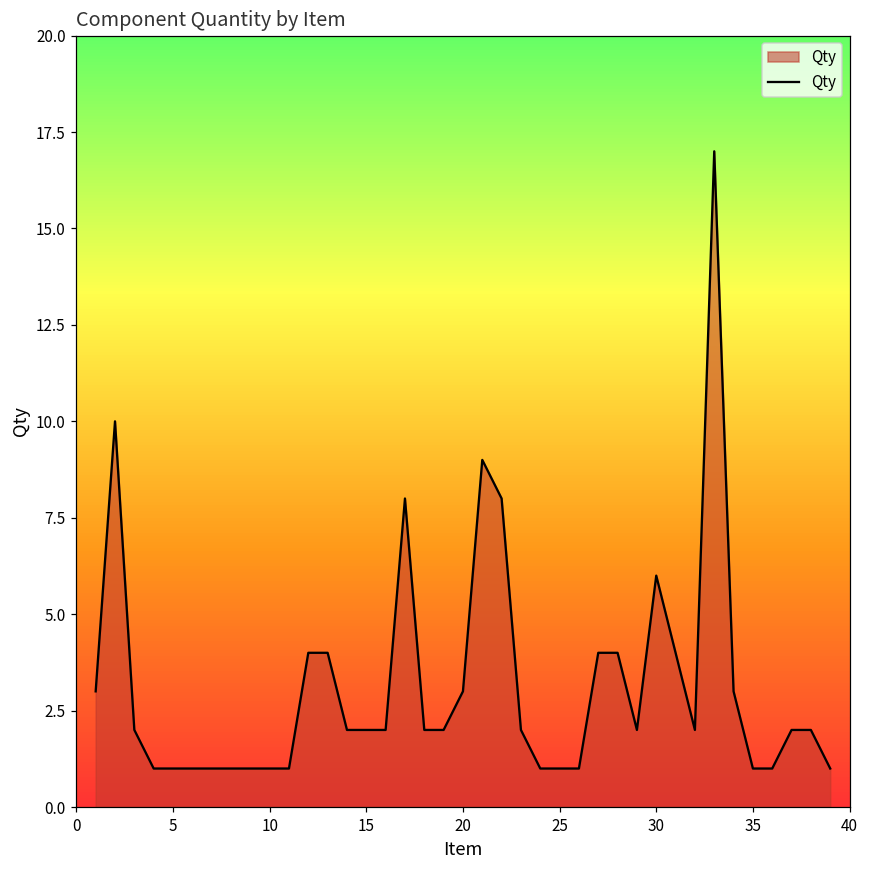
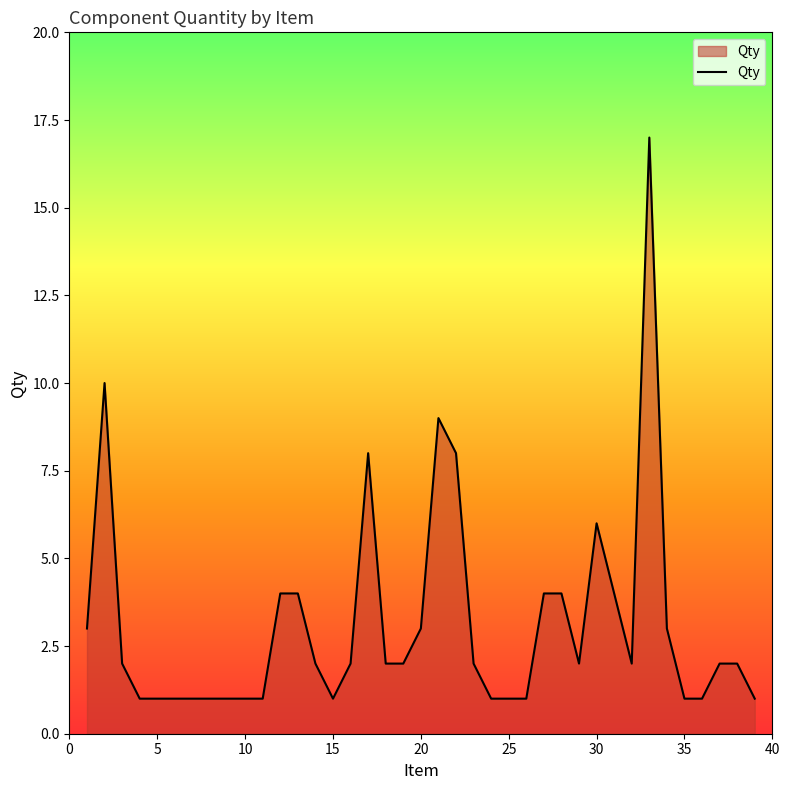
15: 2 -> 1
